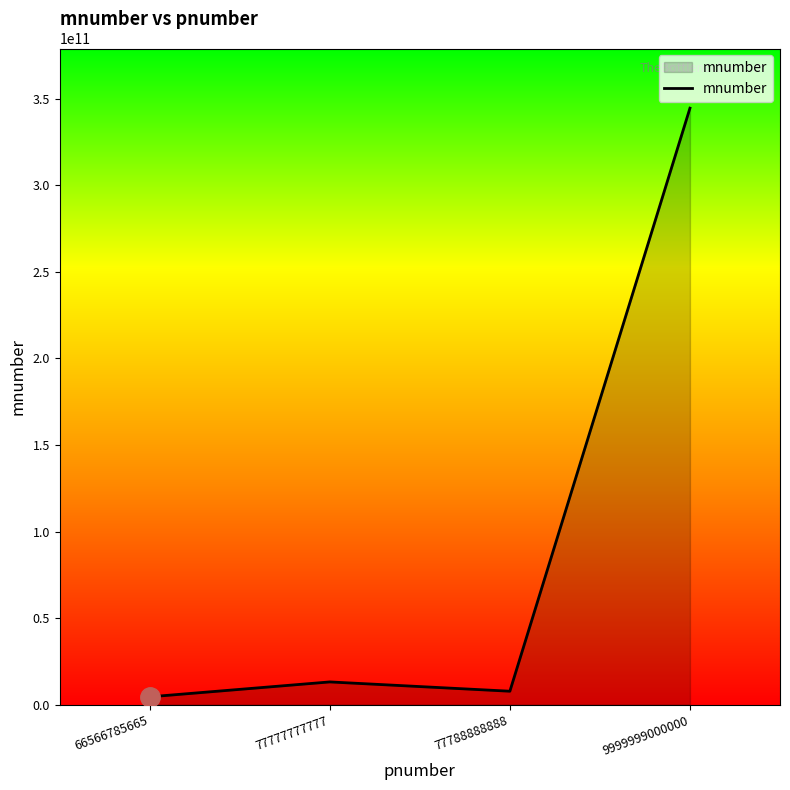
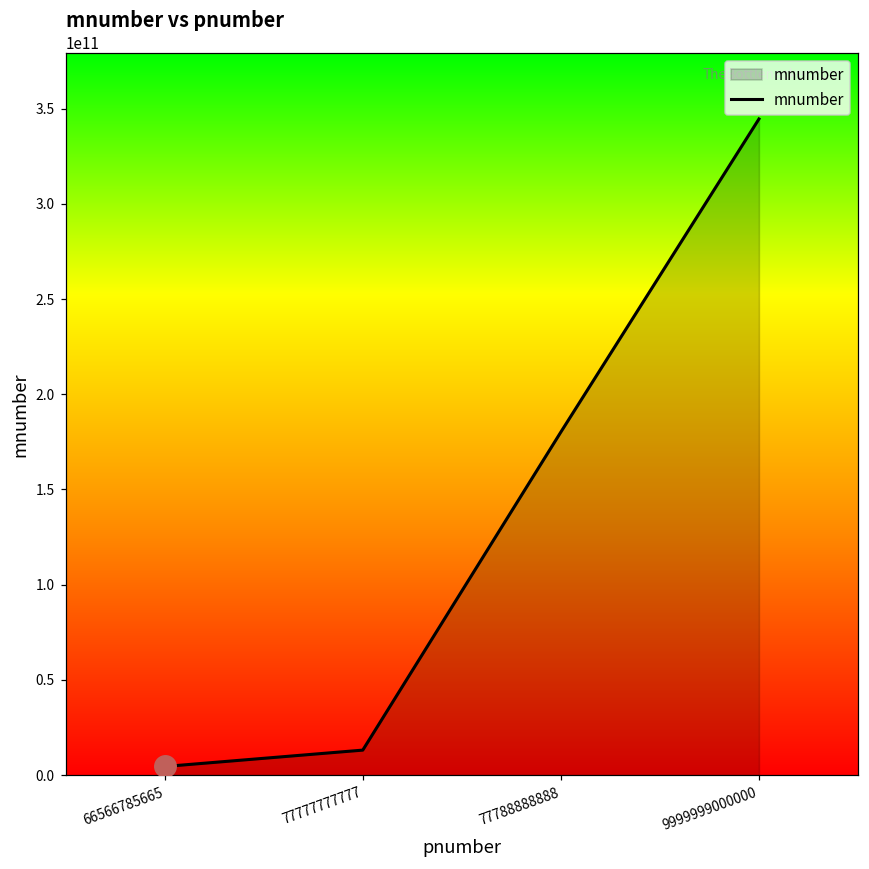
mnumber, 77788888888: 8000000000 -> 180000000000
